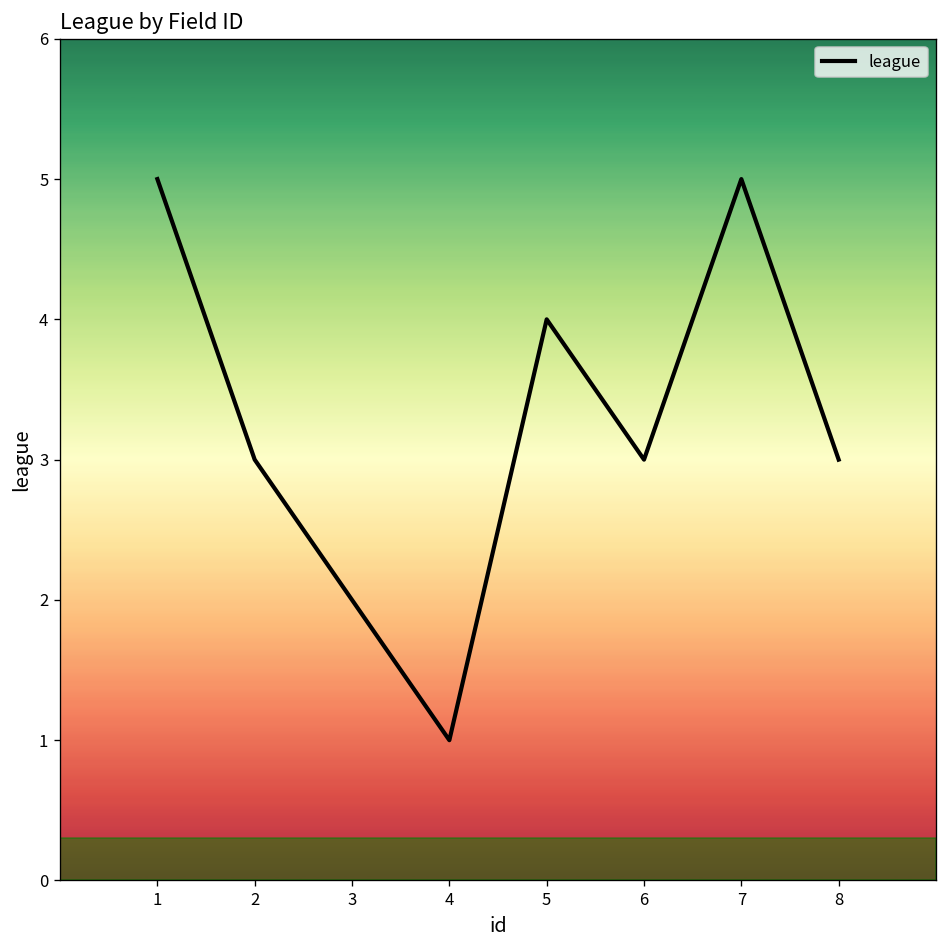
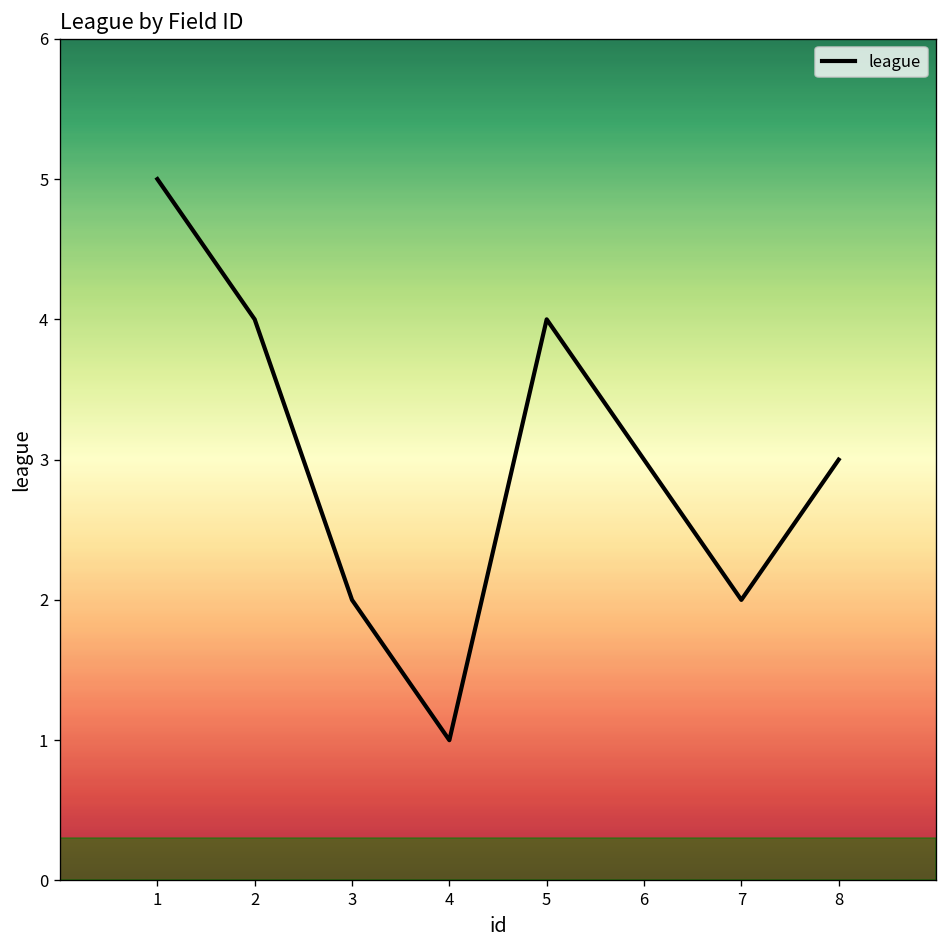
2: 3 -> 4
7: 5 -> 2
